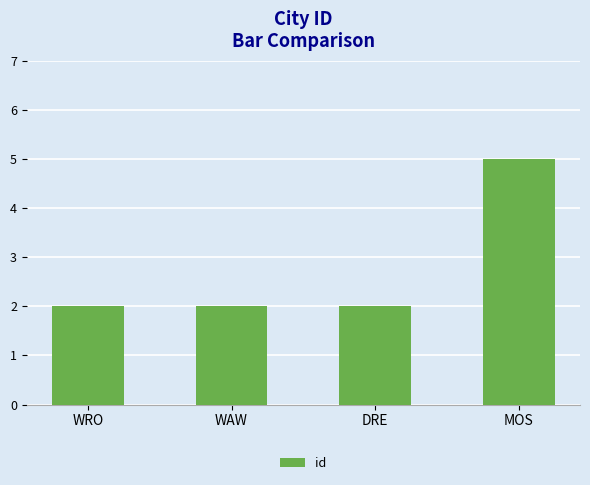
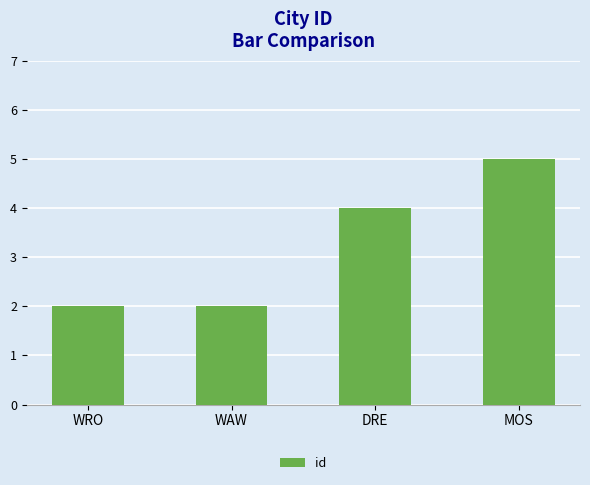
DRE: 2 -> 4
